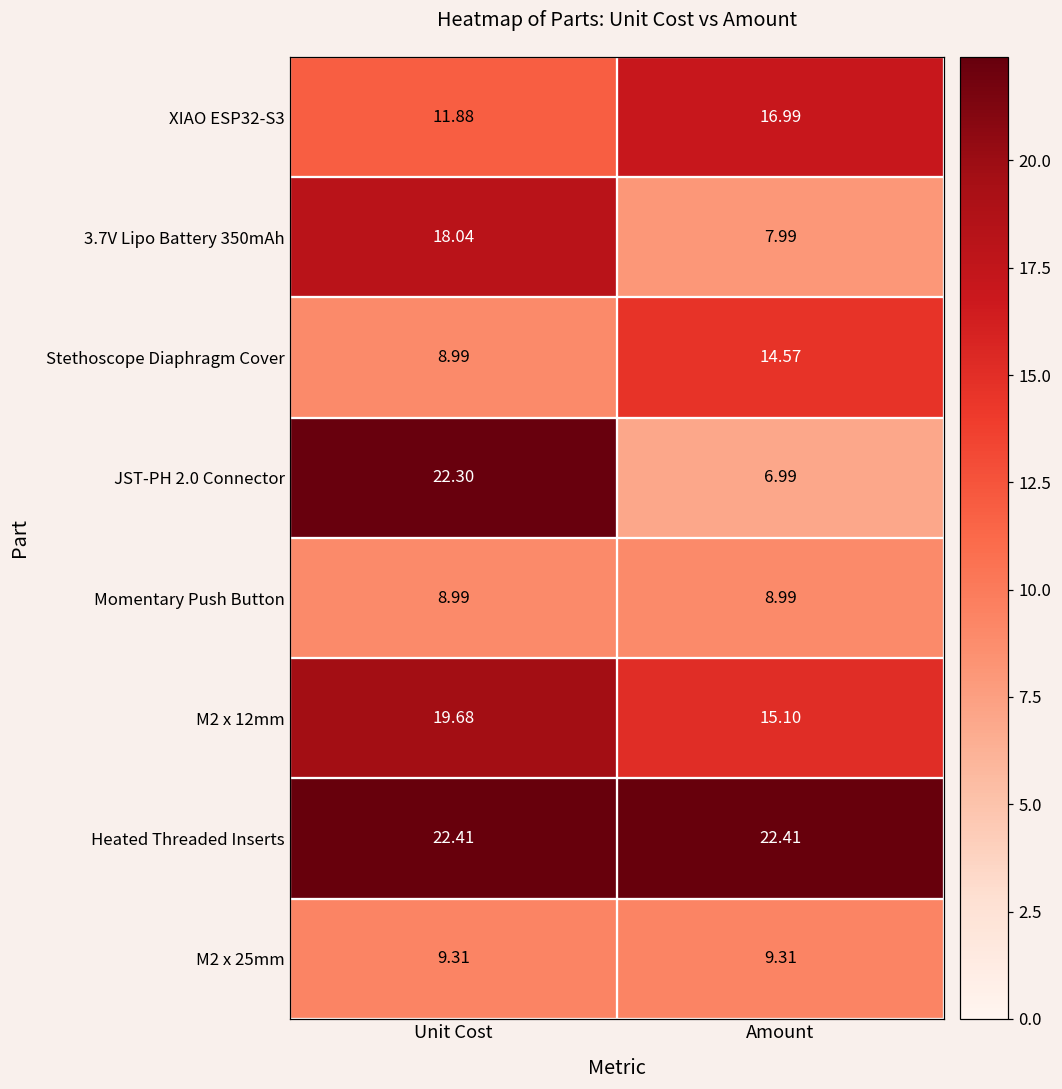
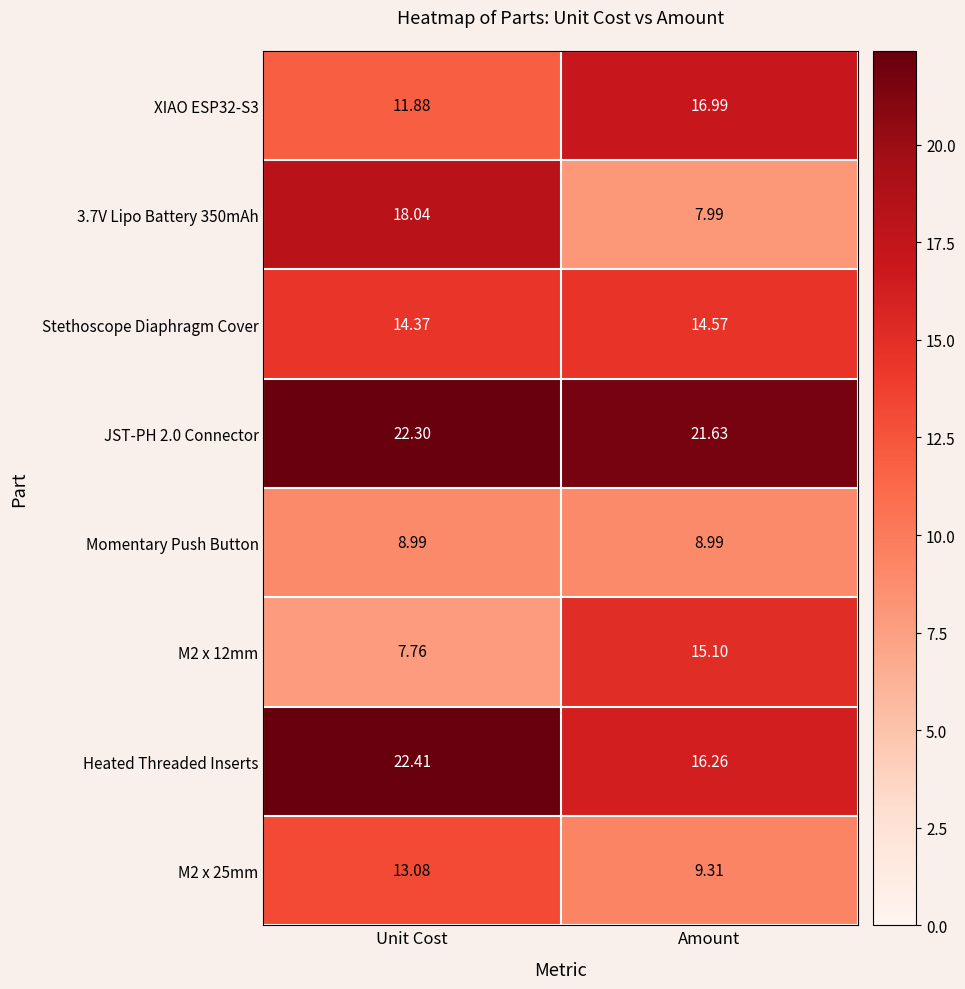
Stethoscope Diaphragm Cover, Unit Cost: 8.99 -> 14.37
JST-PH 2.0 Connector, Amount: 6.99 -> 21.63
M2 x 12mm, Unit Cost: 19.68 -> 7.76
Heated Threaded Inserts, Amount: 22.41 -> 16.26
M2 x 25mm, Unit Cost: 9.31 -> 13.08
